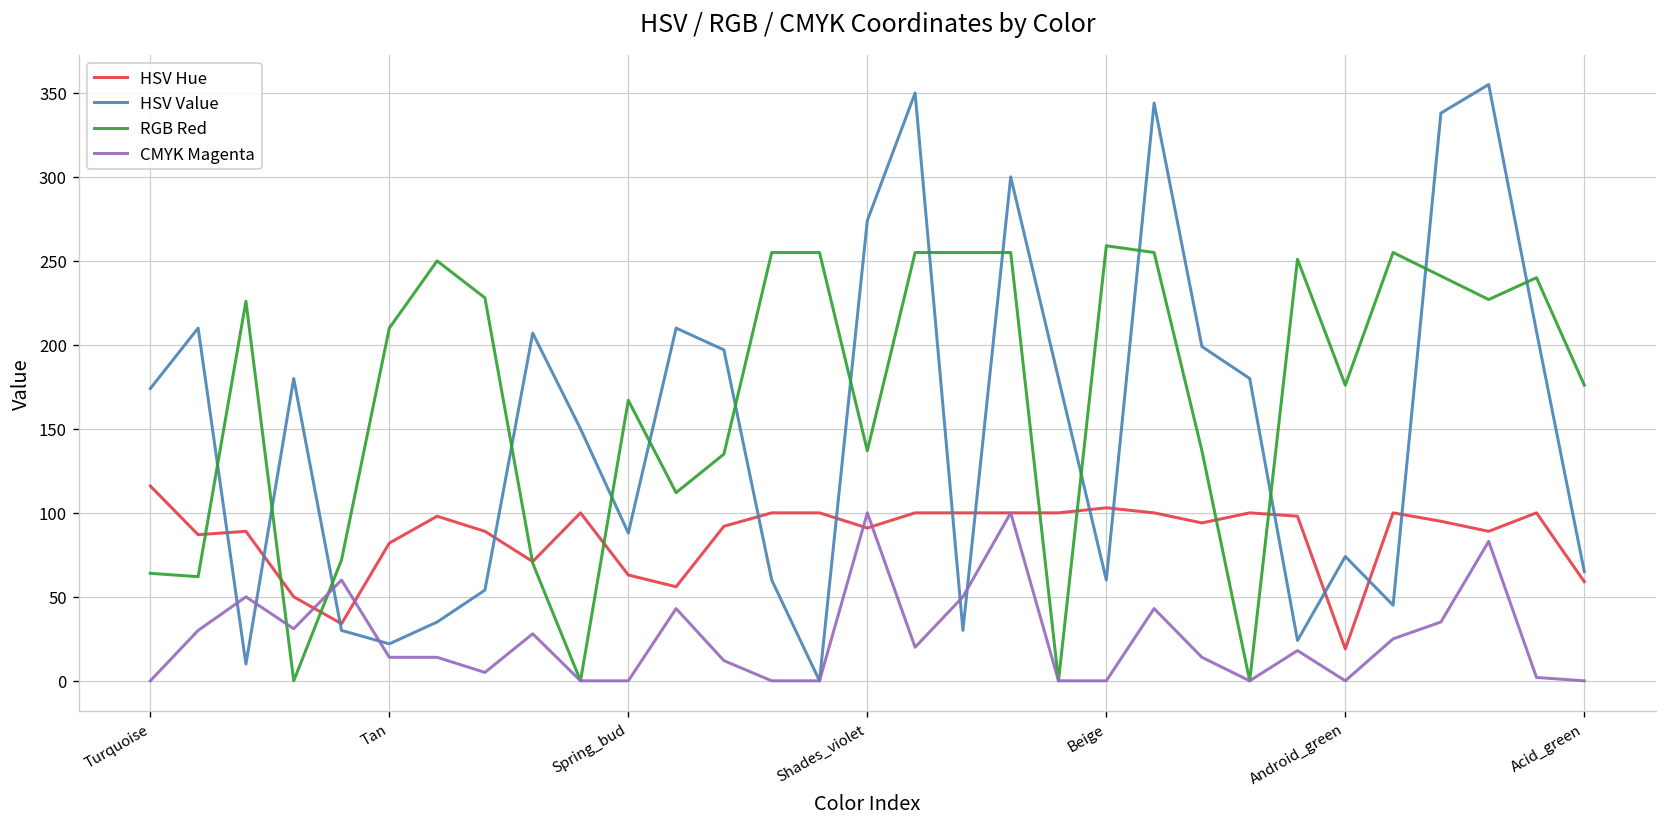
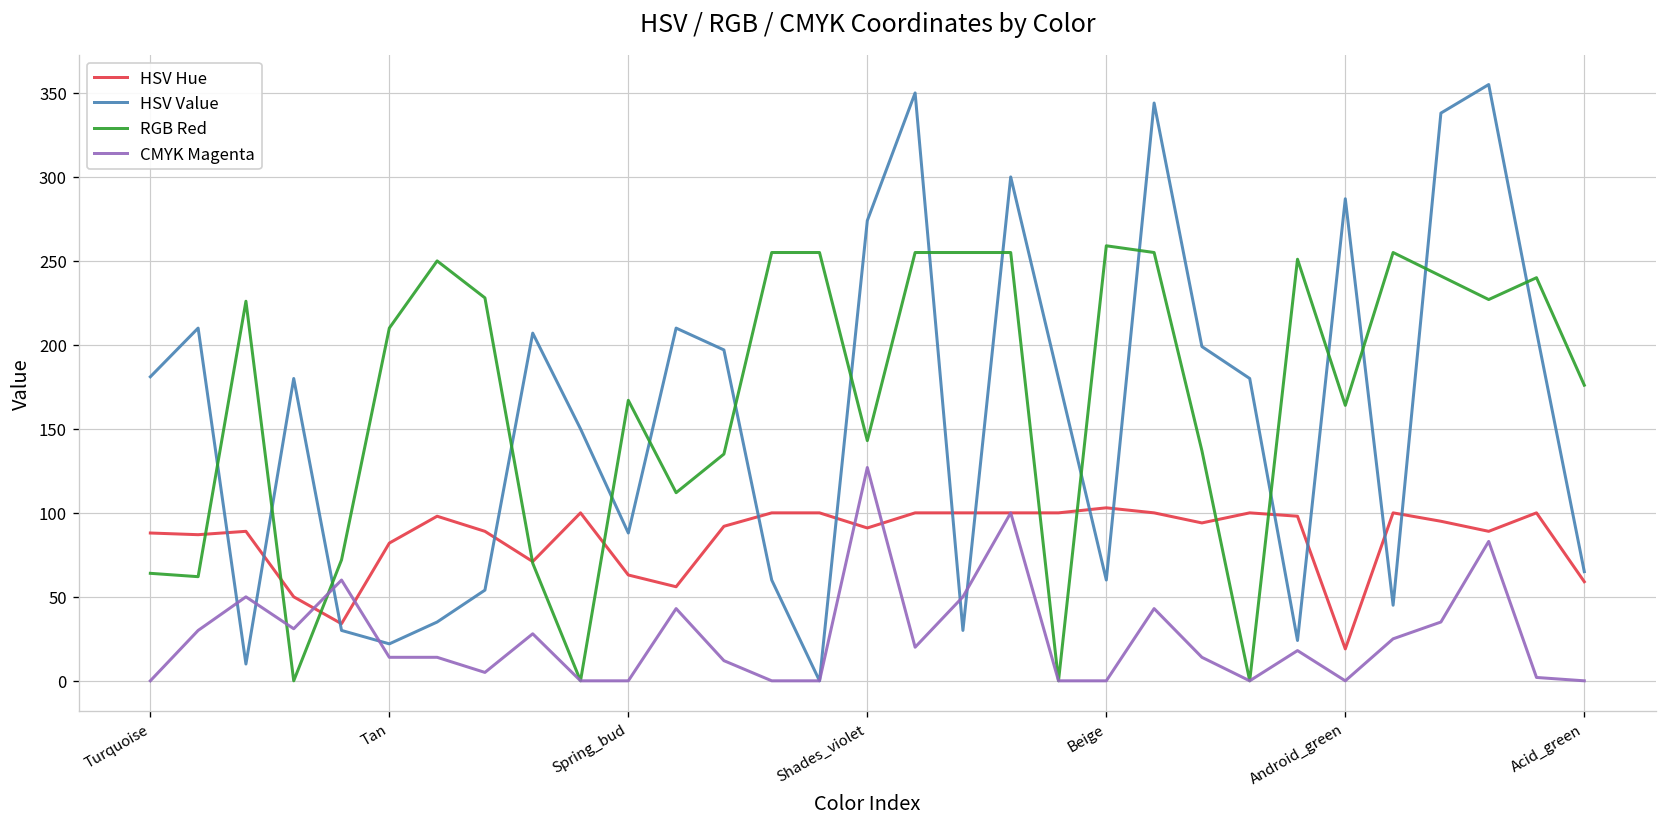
HSV Hue, Turquoise: 116 -> 88
HSV Value, Turquoise: 174 -> 181
RGB Red, Shades_violet: 137 -> 143
CMYK Magenta, Shades_violet: 100 -> 127
HSV Value, Android_green: 74 -> 287
RGB Red, Android_green: 176 -> 164
